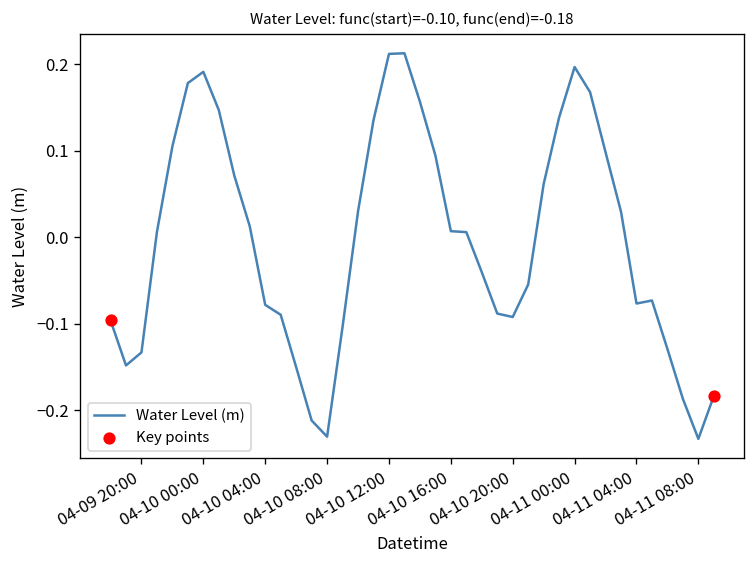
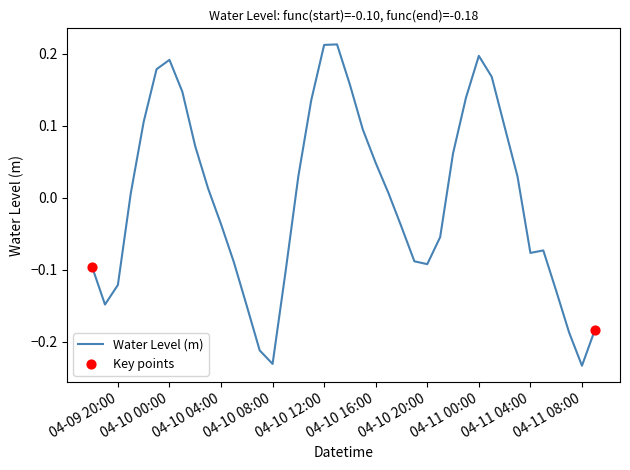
Water Level (m), 04-09 20:00: -0.13 -> -0.12
Water Level (m), 04-10 04:00: -0.08 -> -0.04
Water Level (m), 04-10 16:00: 0.01 -> 0.05
